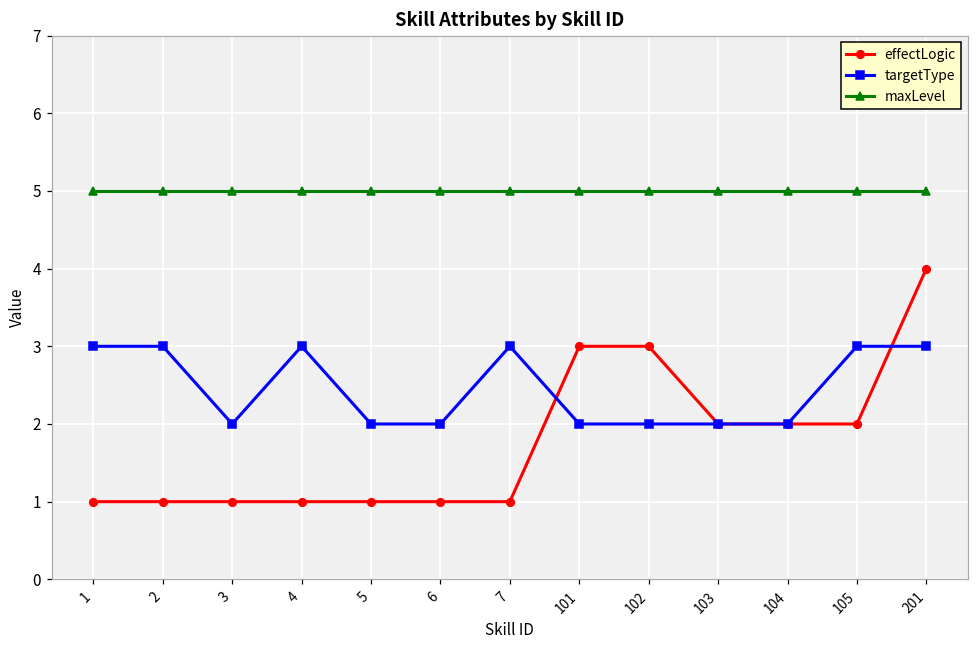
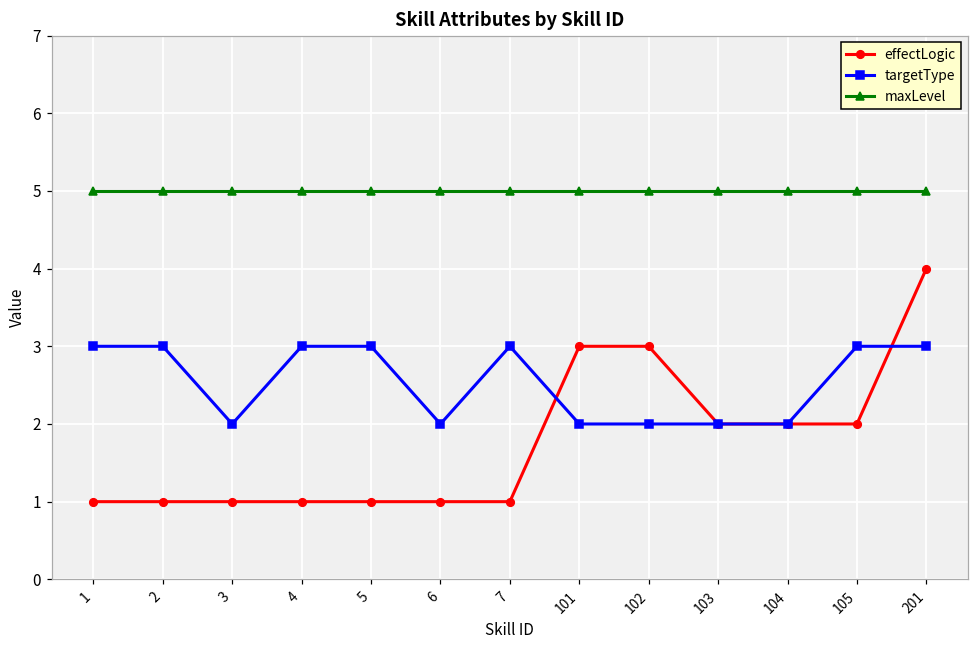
targetType, 5: 2 -> 3
